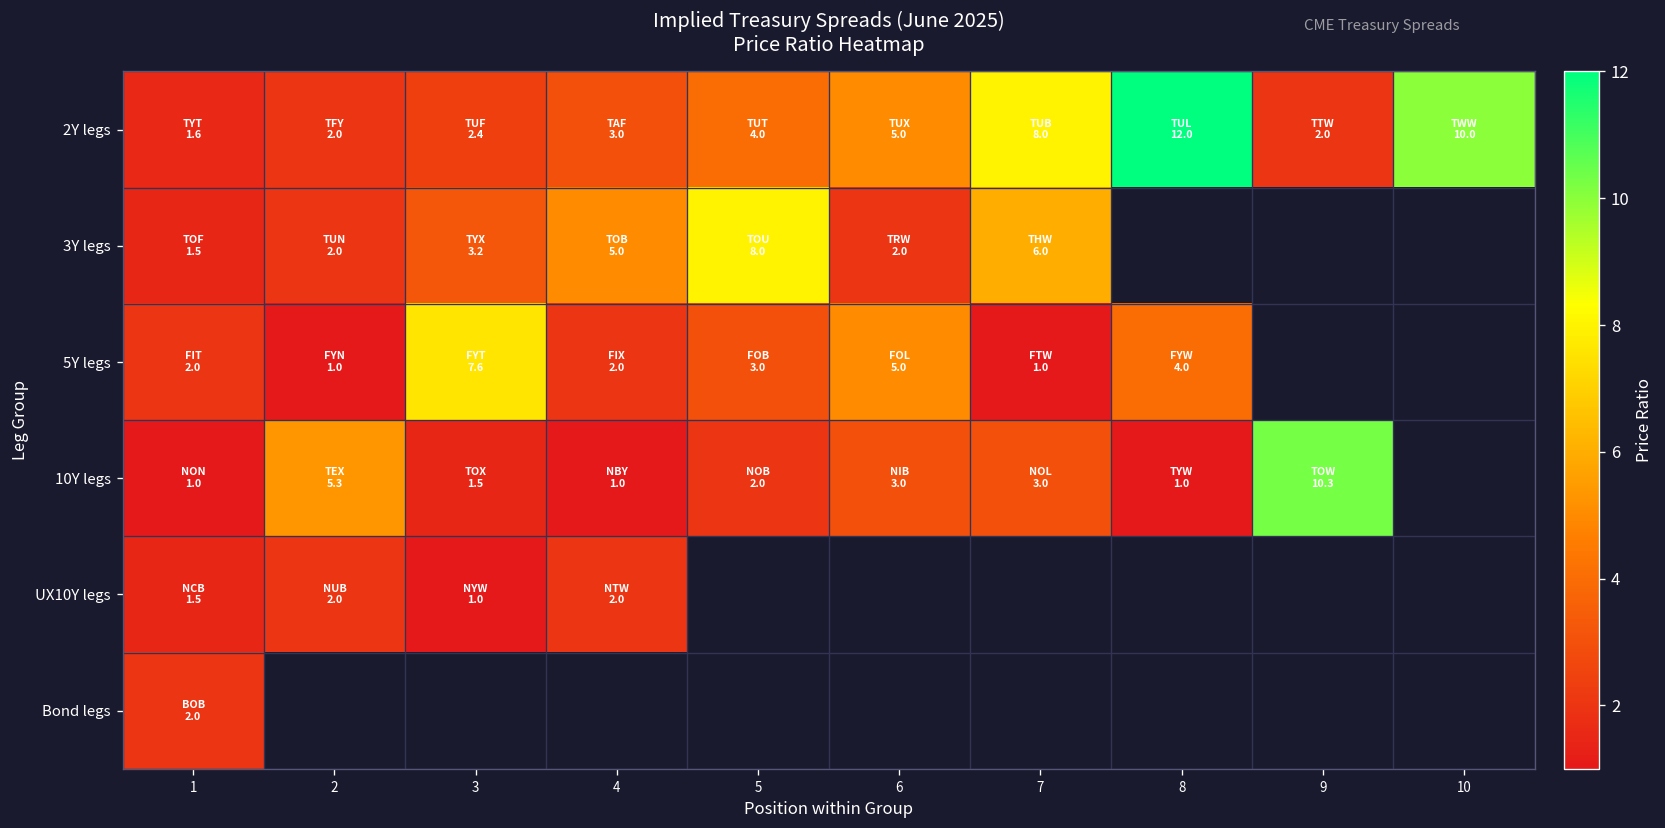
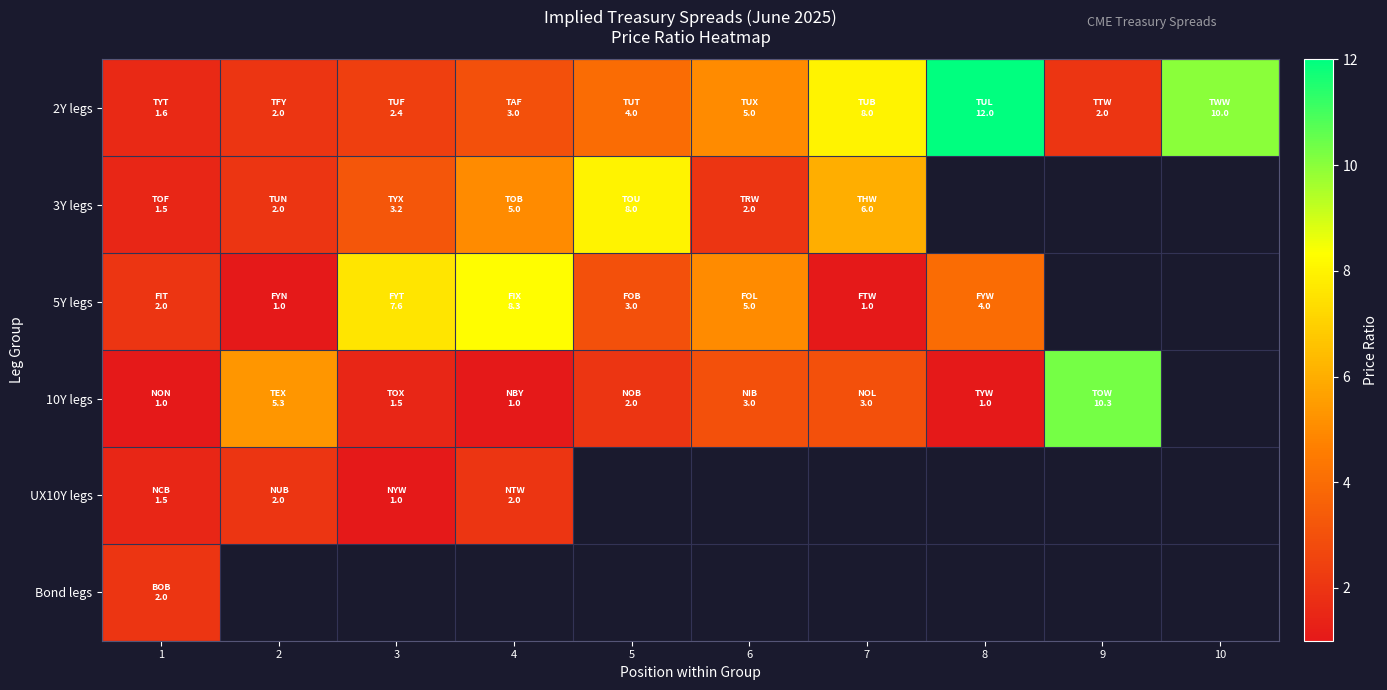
5Y legs, 4: 2.0 -> 8.3
